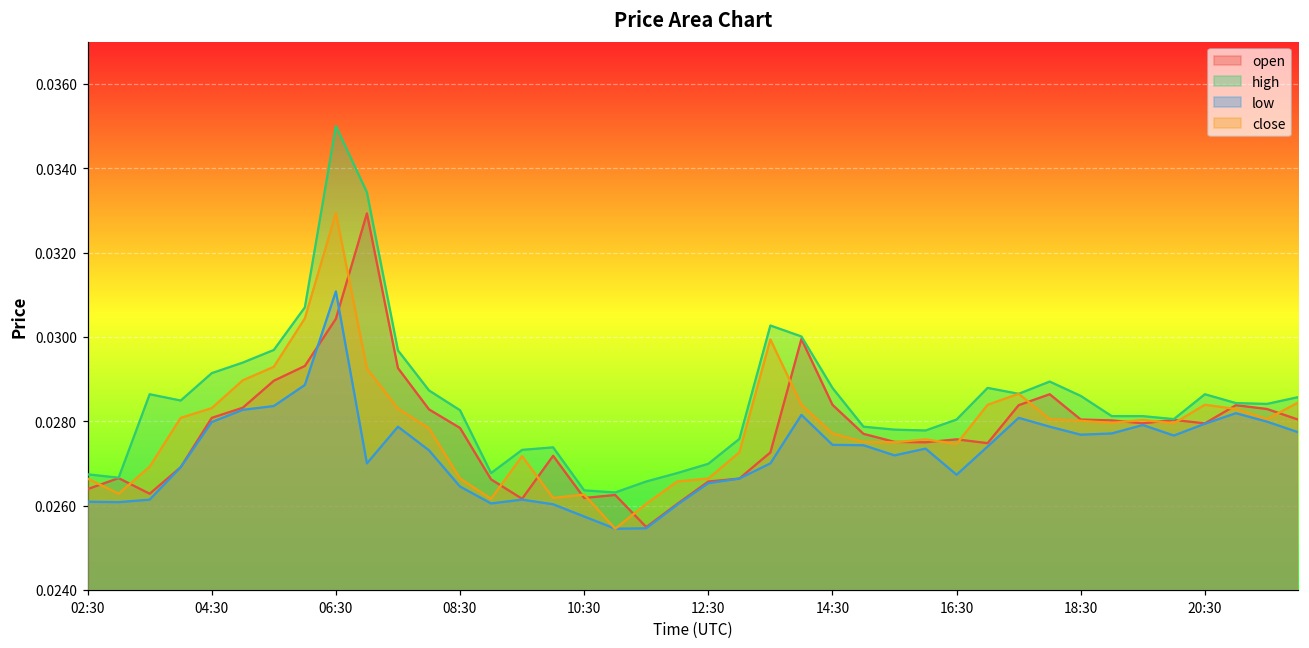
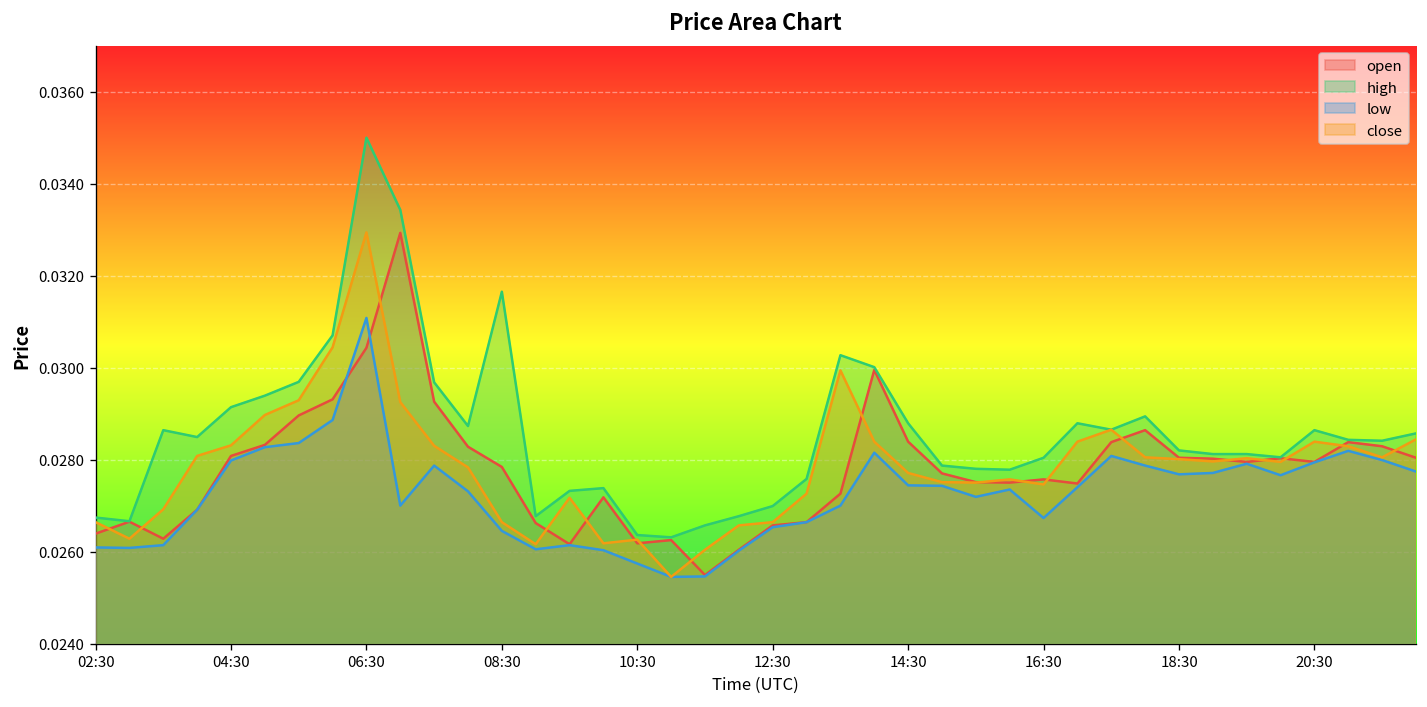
high, 08:30: 0.0283 -> 0.0317
high, 18:30: 0.0286 -> 0.0282
